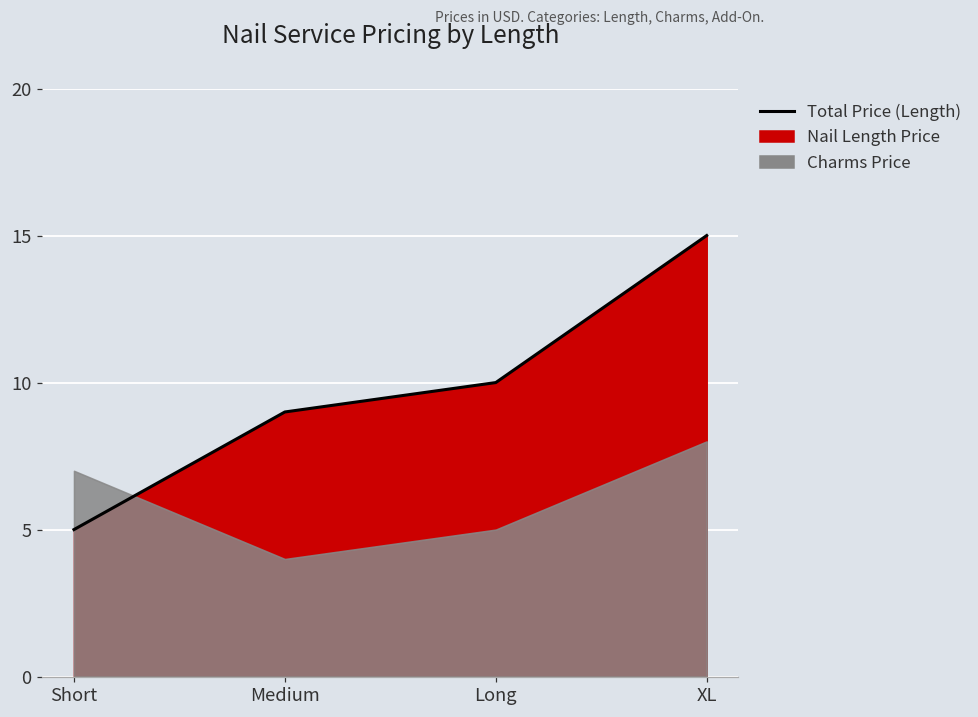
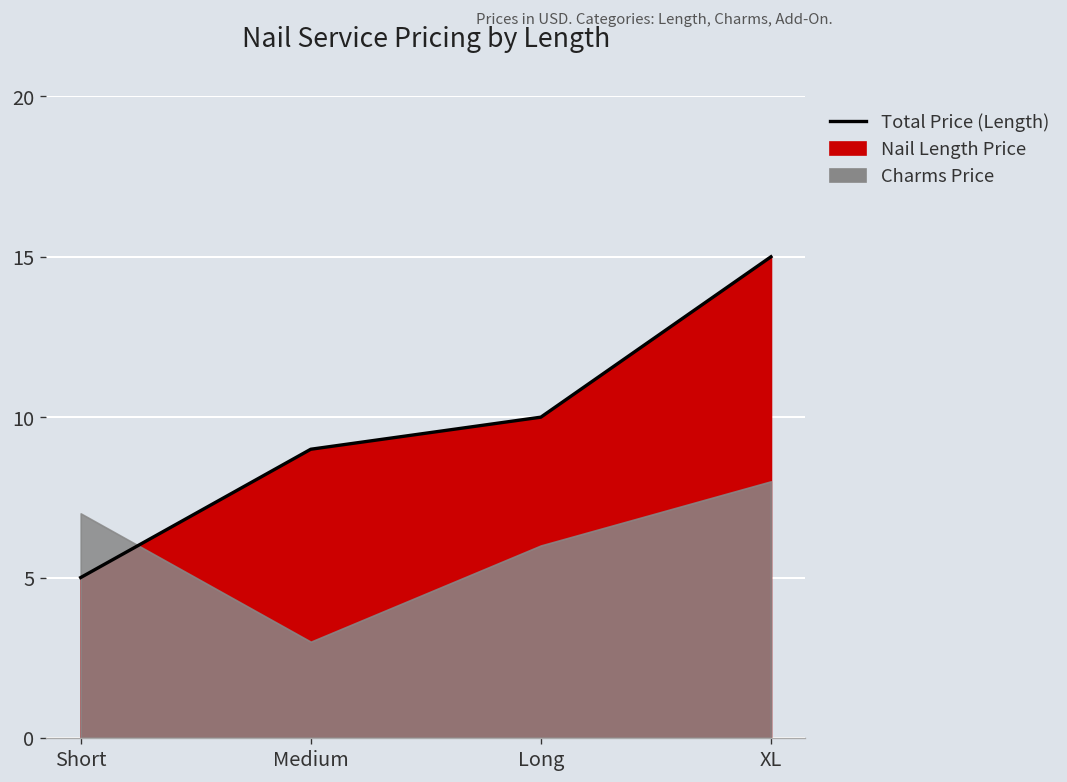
Charms Price, Medium: 4 -> 3
Charms Price, Long: 5 -> 6
